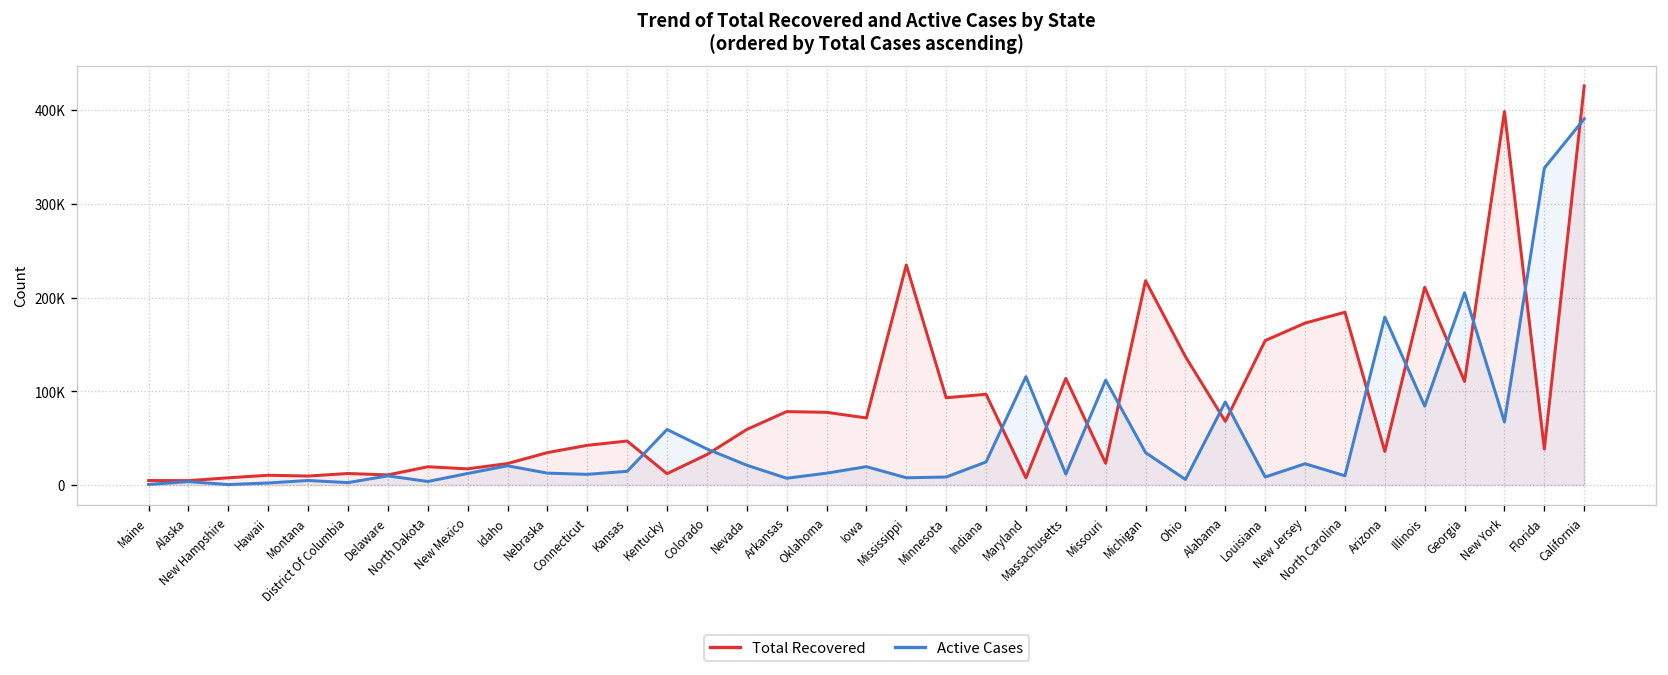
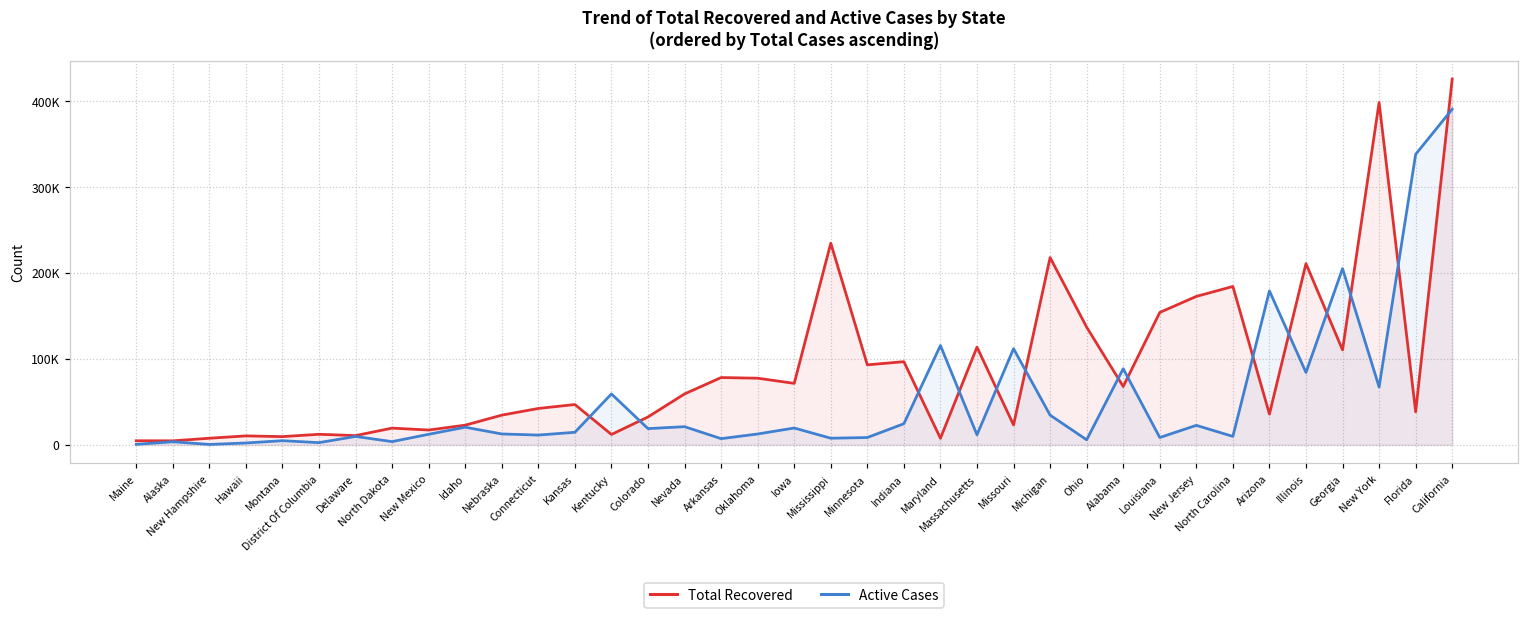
Active Cases, Colorado: 40000 -> 20000
